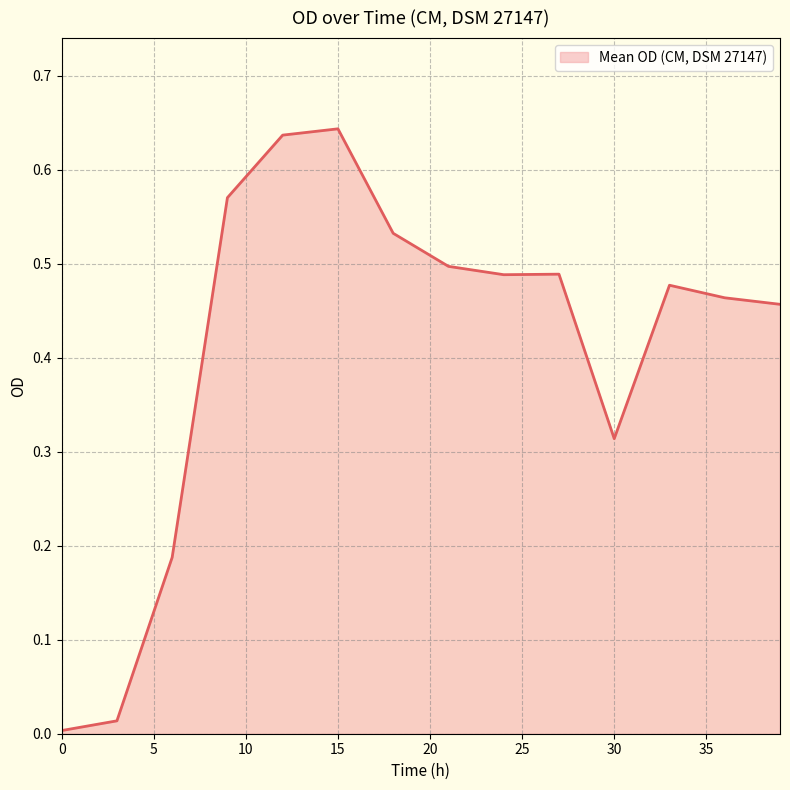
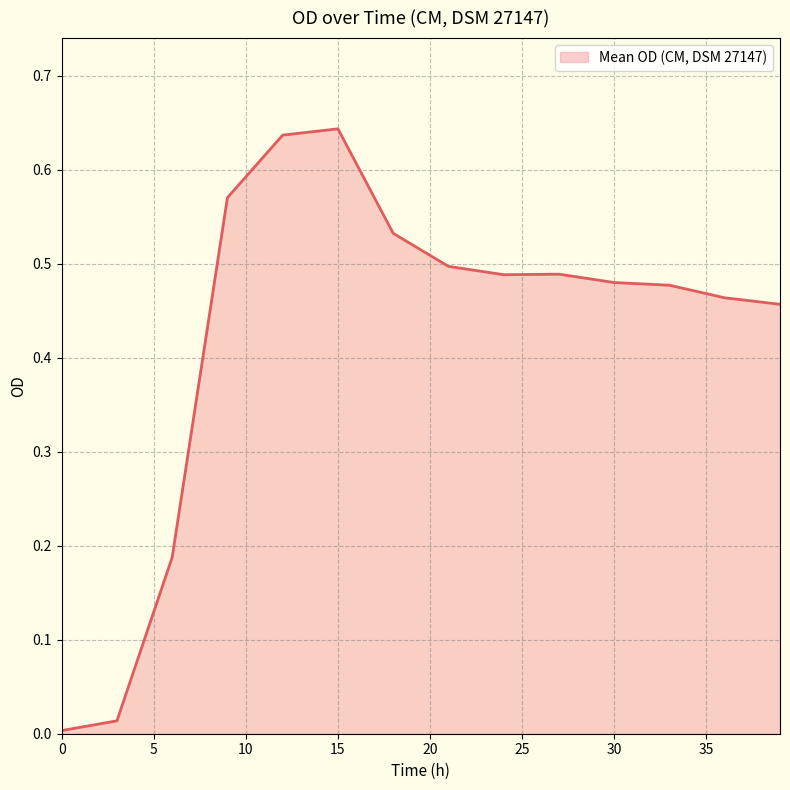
30: 0.31 -> 0.48
